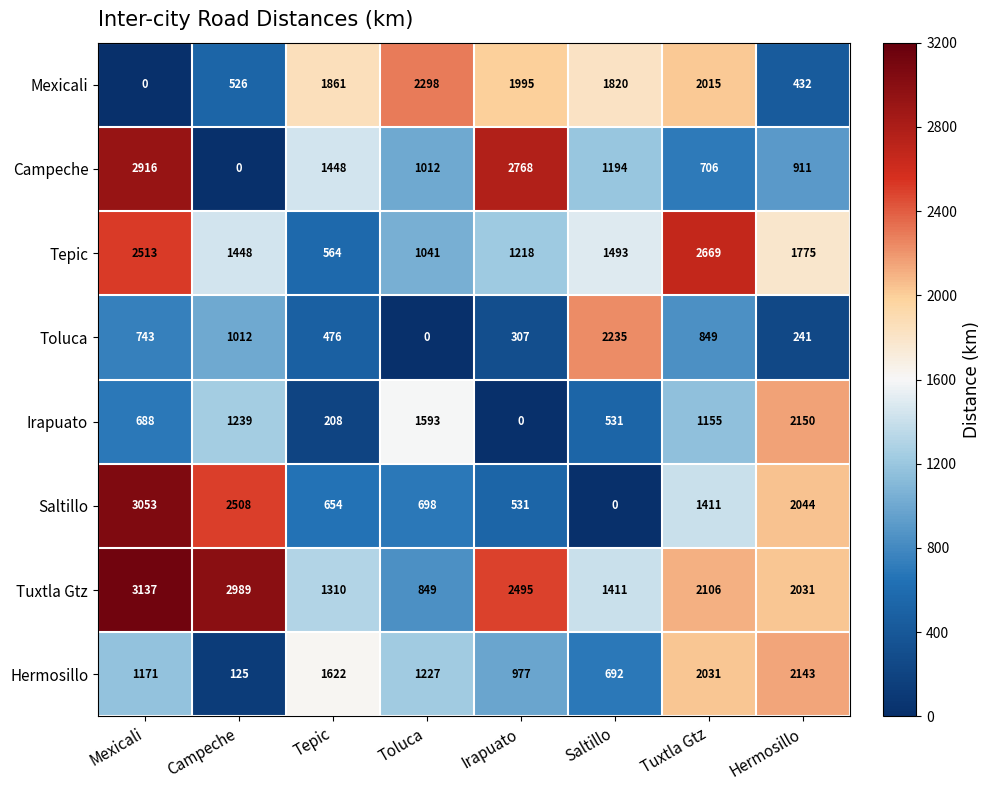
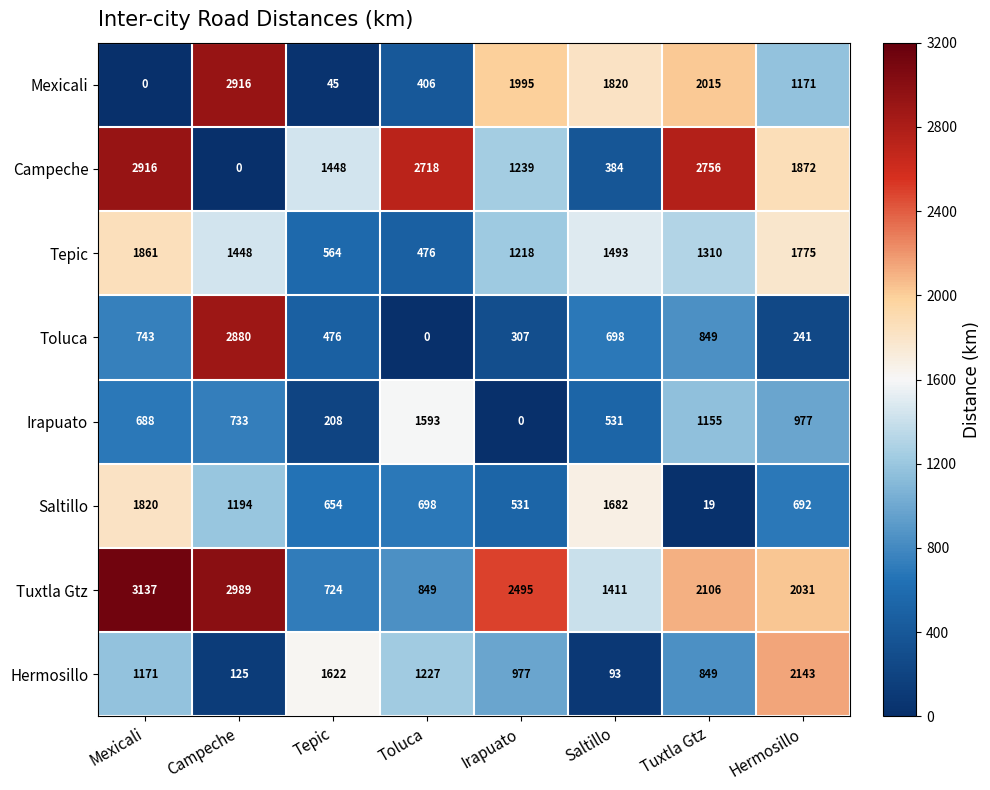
Mexicali, Campeche: 526 -> 2916
Mexicali, Tepic: 1861 -> 45
Mexicali, Toluca: 2298 -> 406
Mexicali, Hermosillo: 432 -> 1171
Campeche, Toluca: 1012 -> 2718
Campeche, Irapuato: 2768 -> 1239
Campeche, Saltillo: 1194 -> 384
Campeche, Tuxtla Gtz: 706 -> 2756
Campeche, Hermosillo: 911 -> 1872
Tepic, Mexicali: 2513 -> 1861
Tepic, Toluca: 1041 -> 476
Tepic, Tuxtla Gtz: 2669 -> 1310
Toluca, Campeche: 1012 -> 2880
Toluca, Saltillo: 2235 -> 698
Irapuato, Campeche: 1239 -> 733
Irapuato, Hermosillo: 2150 -> 977
Saltillo, Mexicali: 3053 -> 1820
Saltillo, Campeche: 2508 -> 1194
Saltillo, Saltillo: 0 -> 1682
Saltillo, Tuxtla Gtz: 1411 -> 19
Saltillo, Hermosillo: 2044 -> 692
Tuxtla Gtz, Tepic: 1310 -> 724
Hermosillo, Saltillo: 692 -> 93
Hermosillo, Tuxtla Gtz: 2031 -> 849
